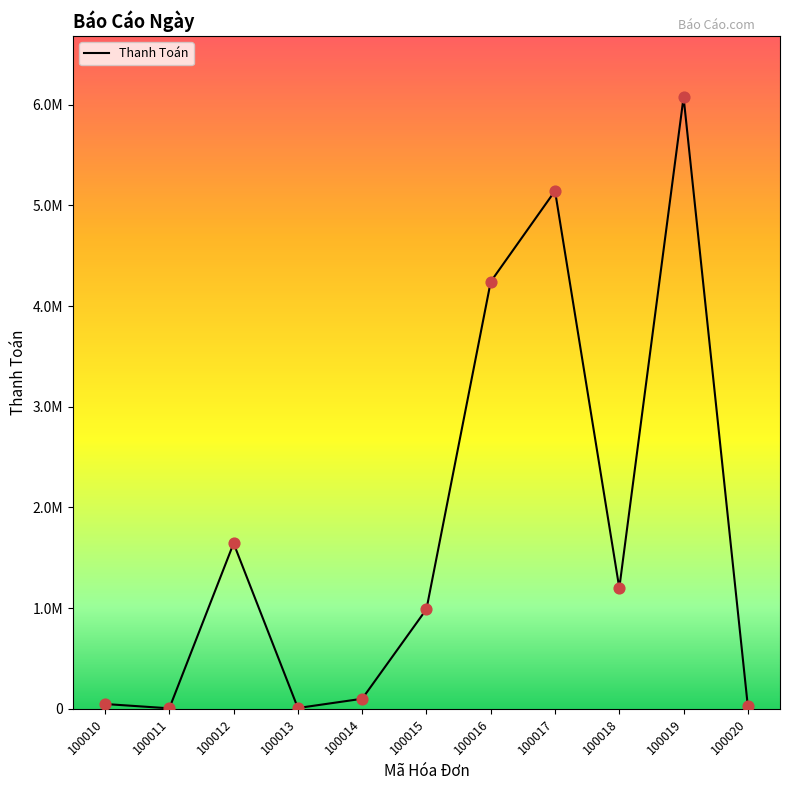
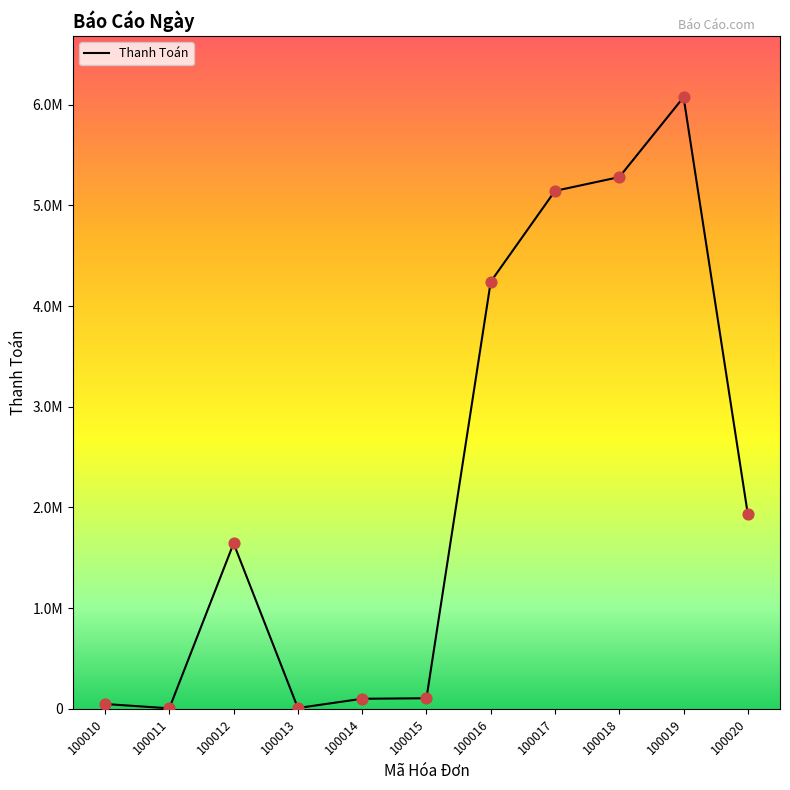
100015: 990000 -> 110000
100018: 1200000 -> 5280000
100020: 20000 -> 1930000
